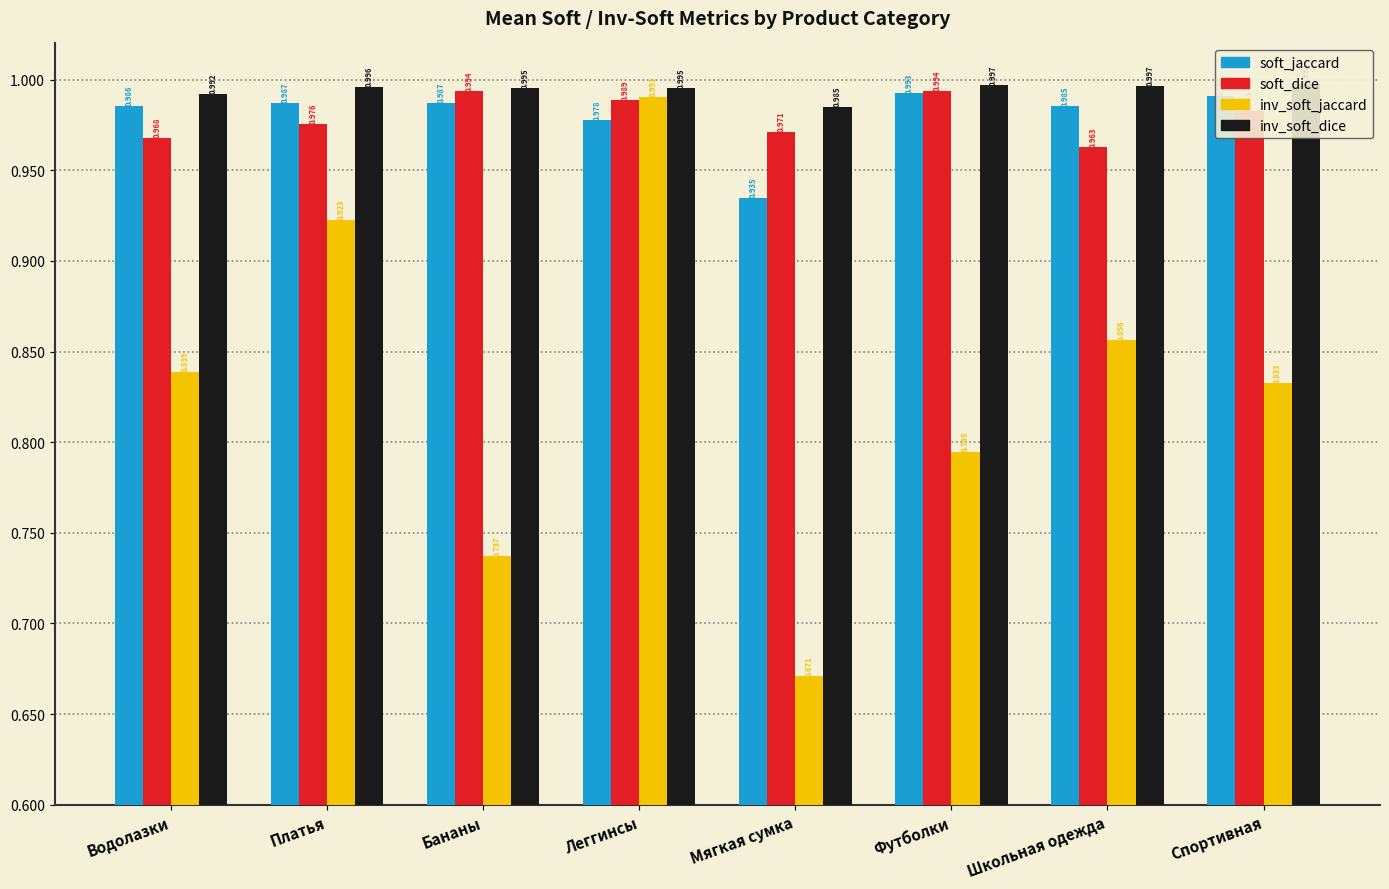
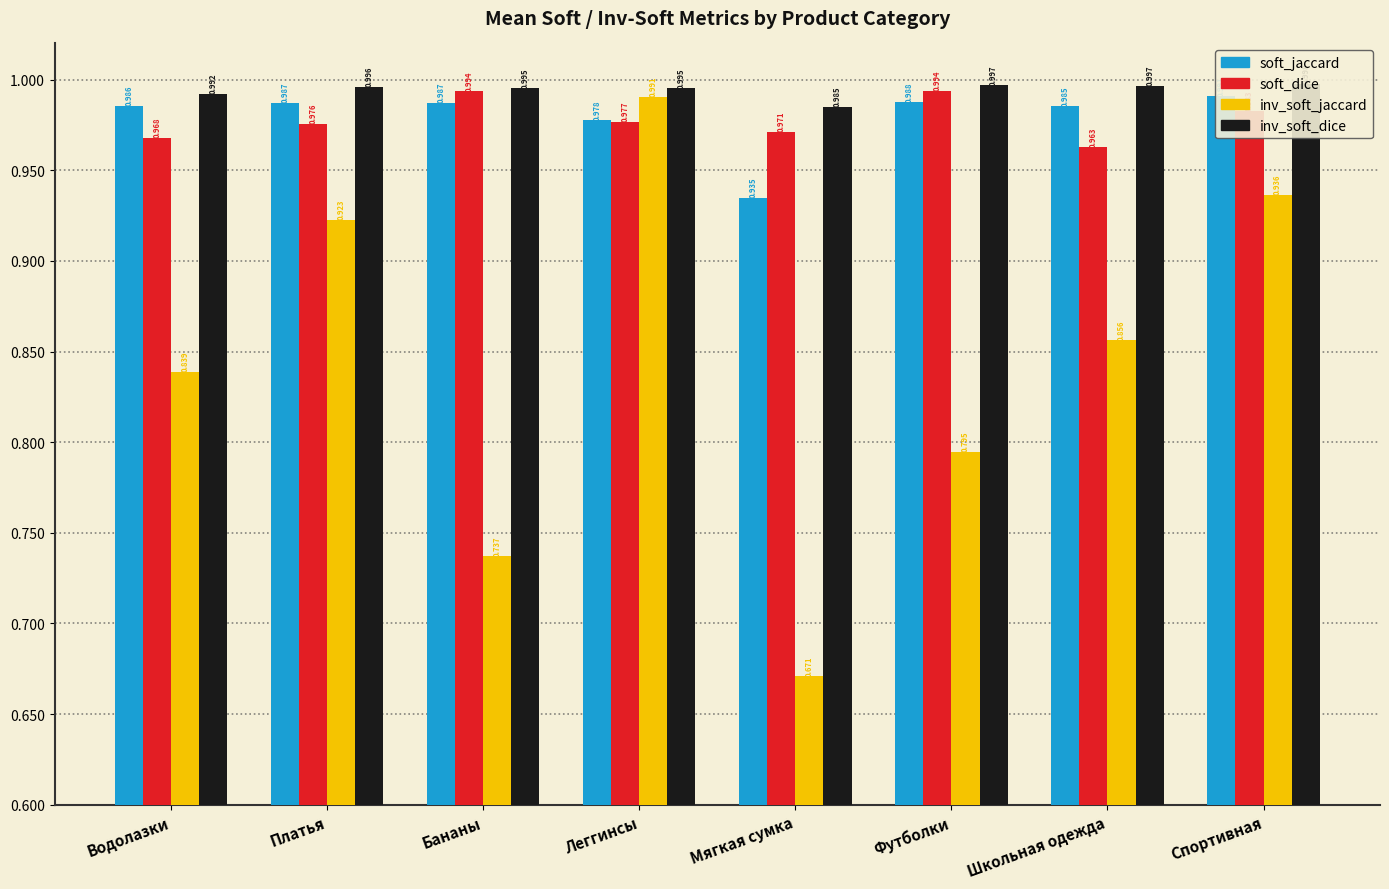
soft_dice, Леггинсы: 0.989 -> 0.977
soft_jaccard, Футболки: 0.993 -> 0.988
inv_soft_jaccard, Спортивная: 0.833 -> 0.936
